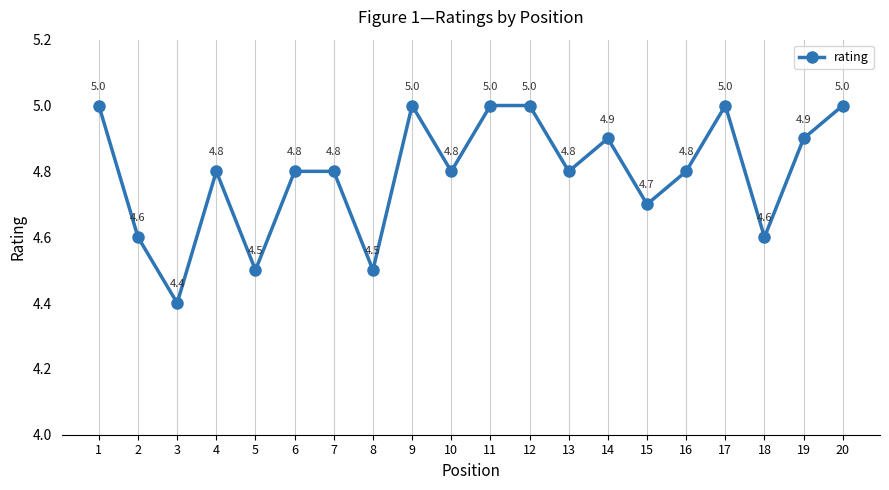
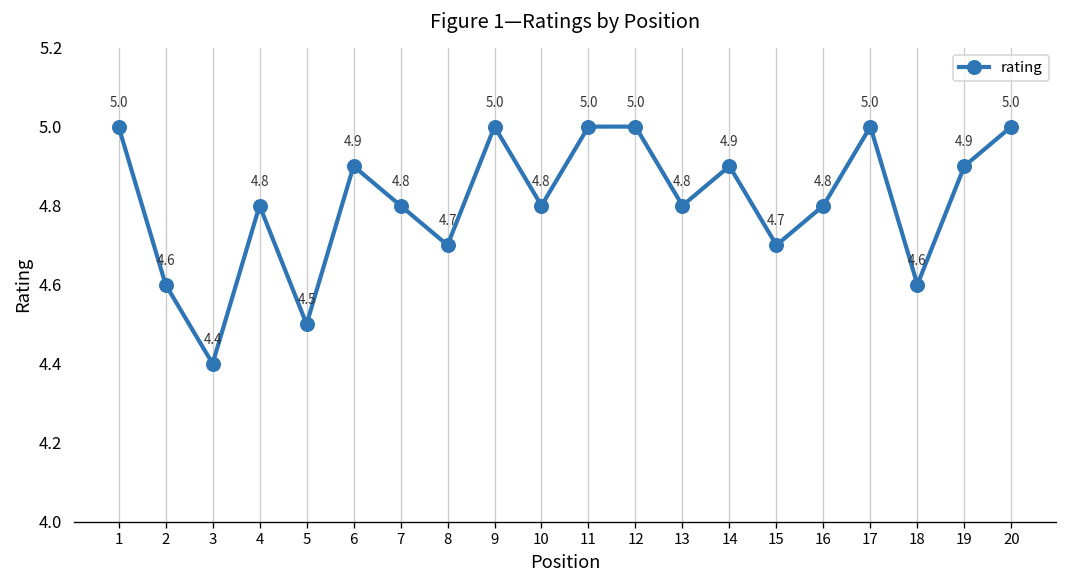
6: 4.8 -> 4.9
8: 4.5 -> 4.7
